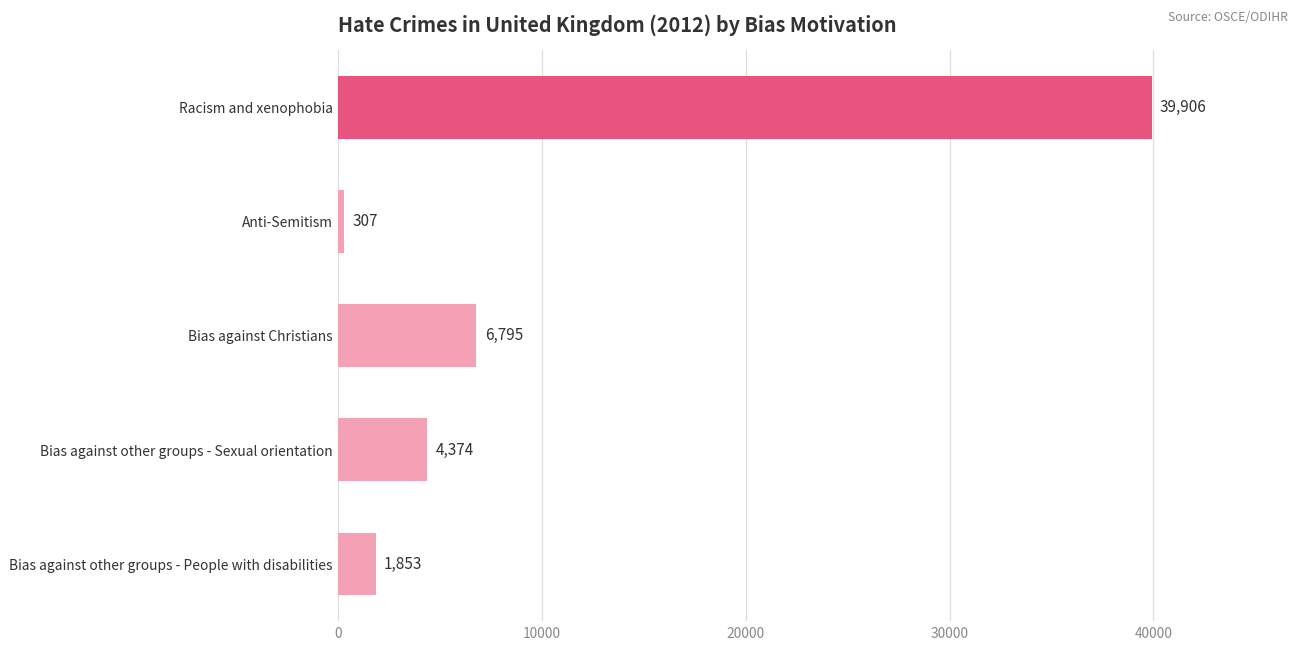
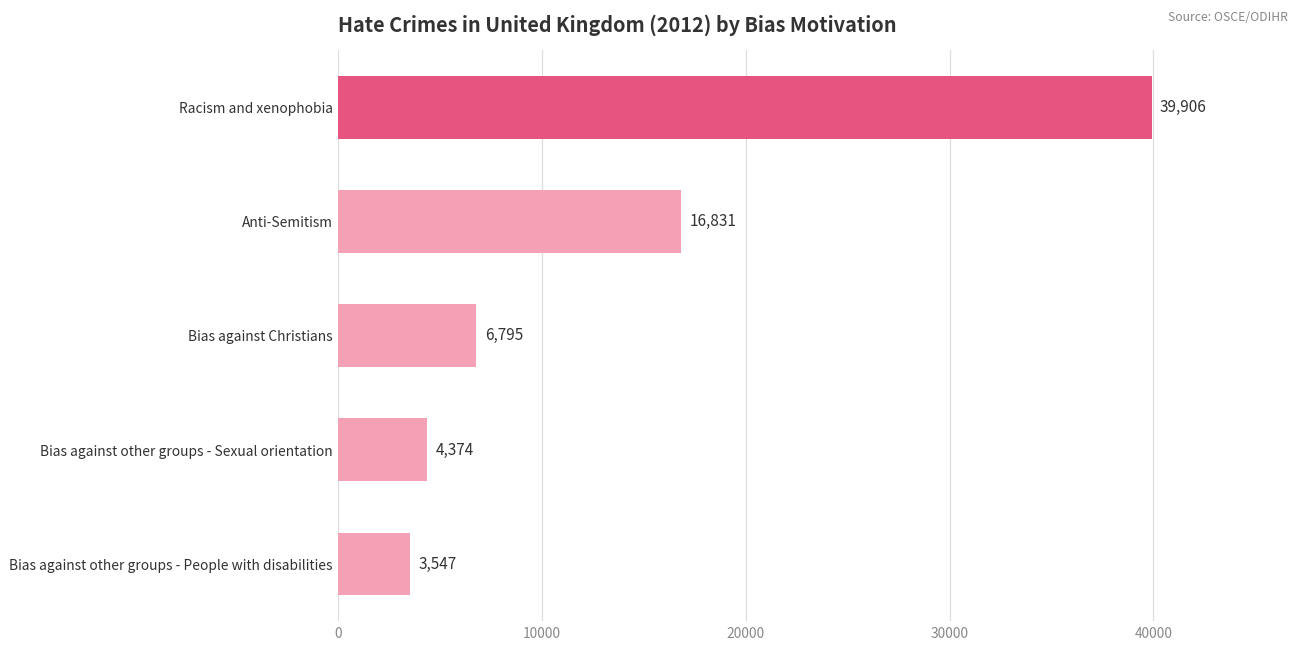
Anti-Semitism: 307 -> 16,831
Bias against other groups - People with disabilities: 1,853 -> 3,547
